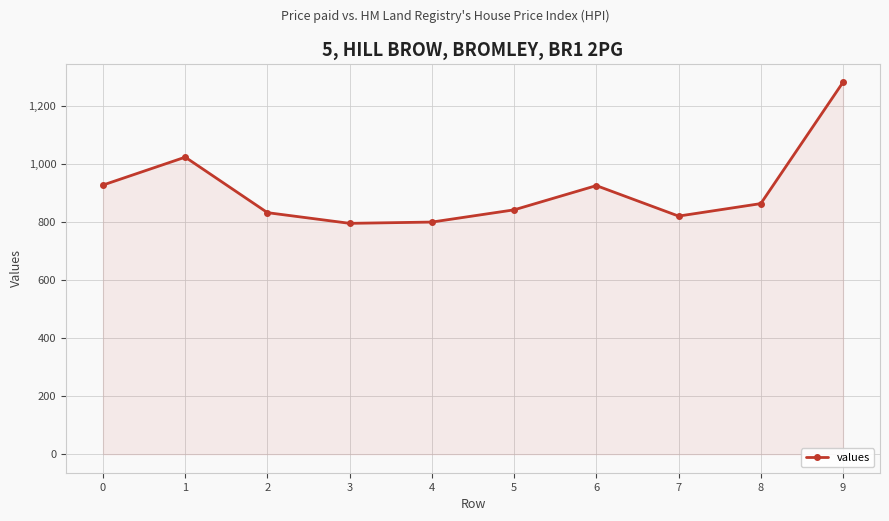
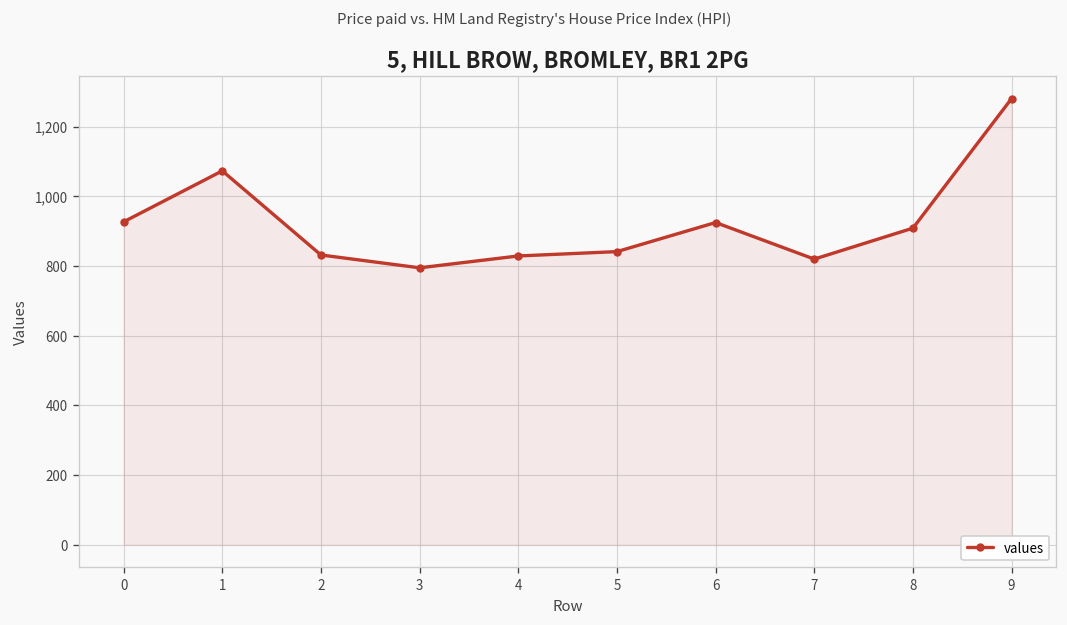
1: 1,020 -> 1,070
4: 800 -> 830
8: 860 -> 910
